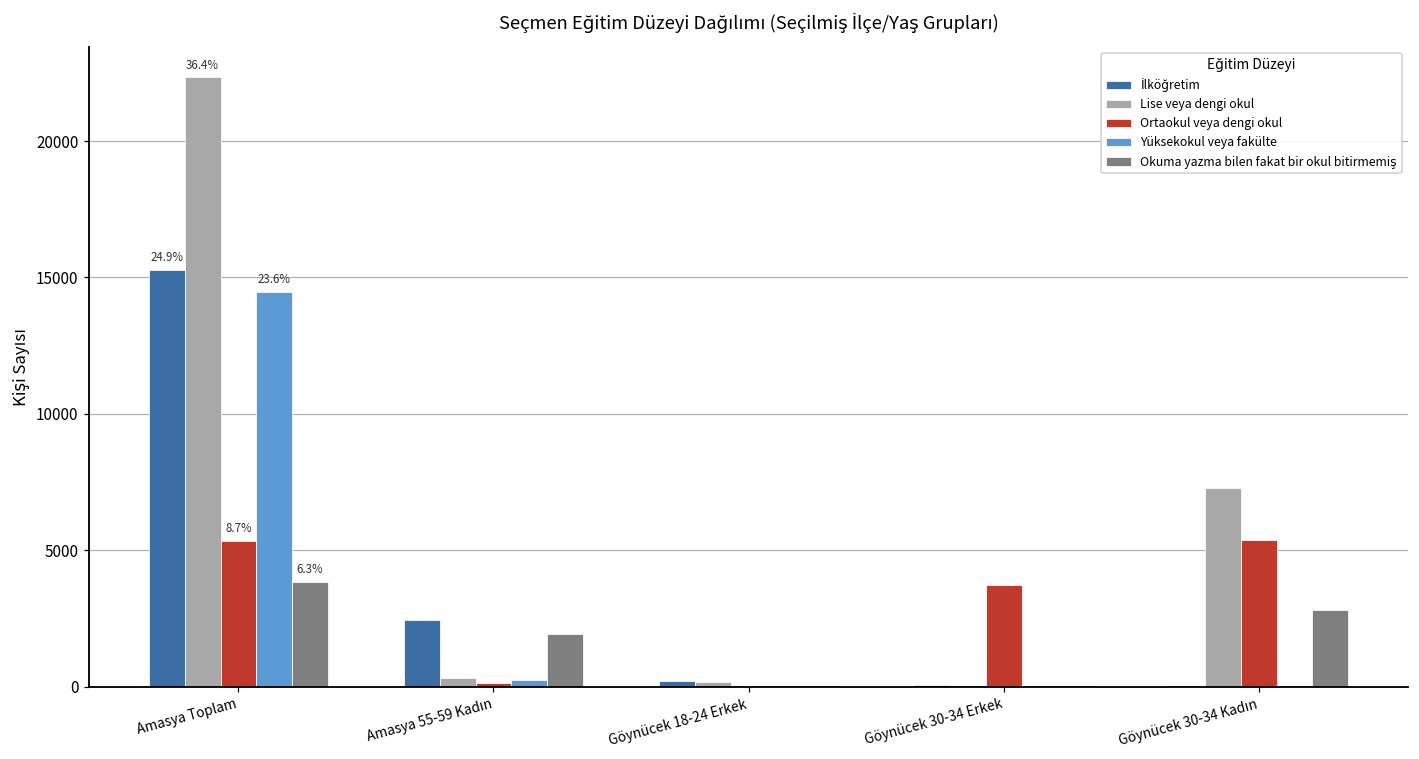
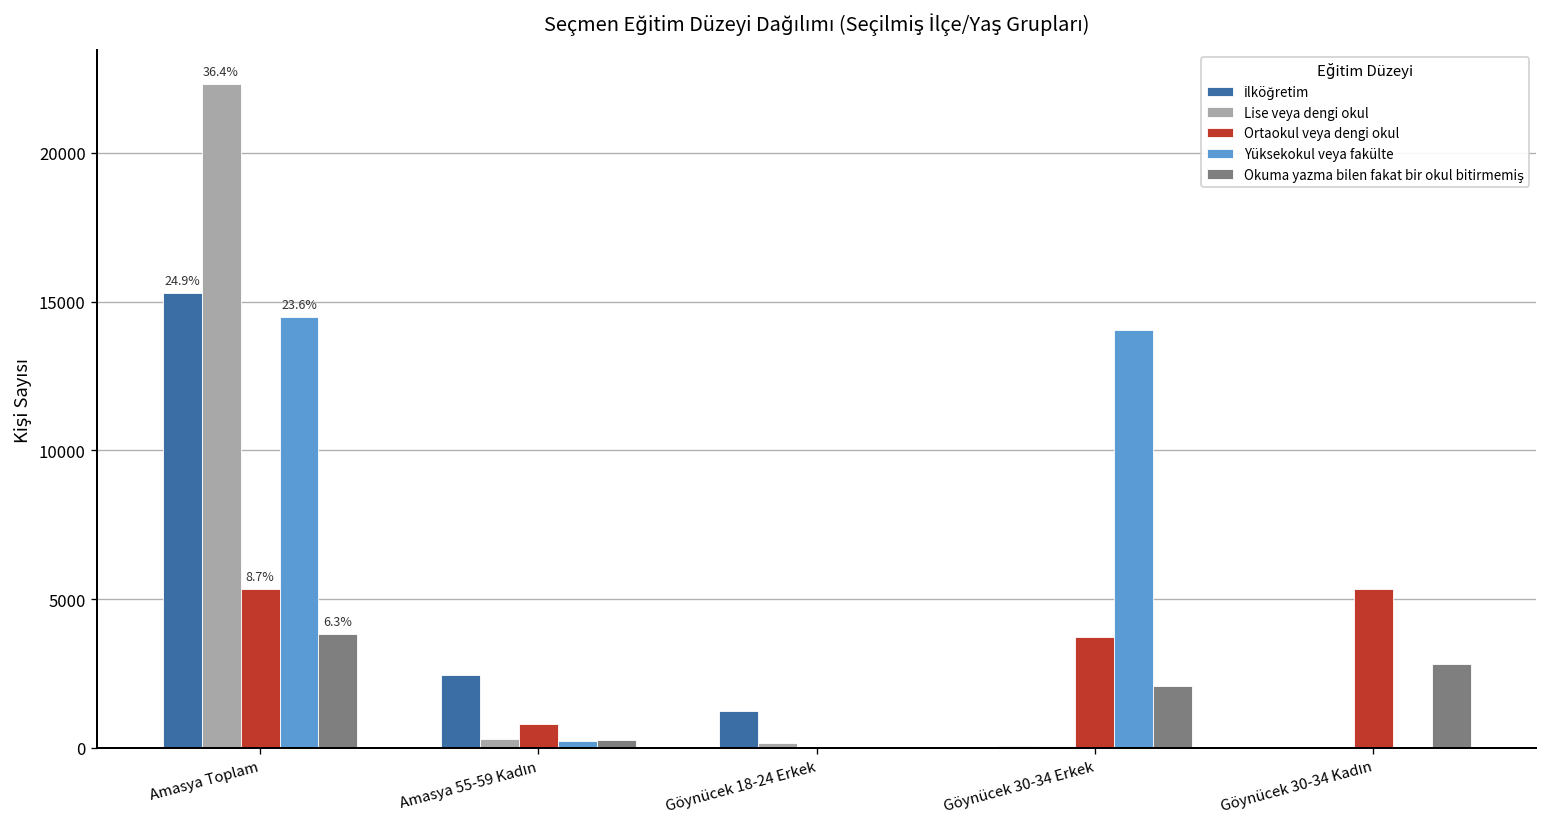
Ortaokul veya dengi okul, Amasya 55-59 Kadın: 100 -> 800
Okuma yazma bilen fakat bir okul bitirmemiş, Amasya 55-59 Kadın: 1900 -> 300
İlköğretim, Göynücek 18-24 Erkek: 200 -> 1200
Yüksekokul veya fakülte, Göynücek 30-34 Erkek: 0 -> 14100
Okuma yazma bilen fakat bir okul bitirmemiş, Göynücek 30-34 Erkek: 0 -> 2100
Lise veya dengi okul, Göynücek 30-34 Kadın: 7300 -> 0
